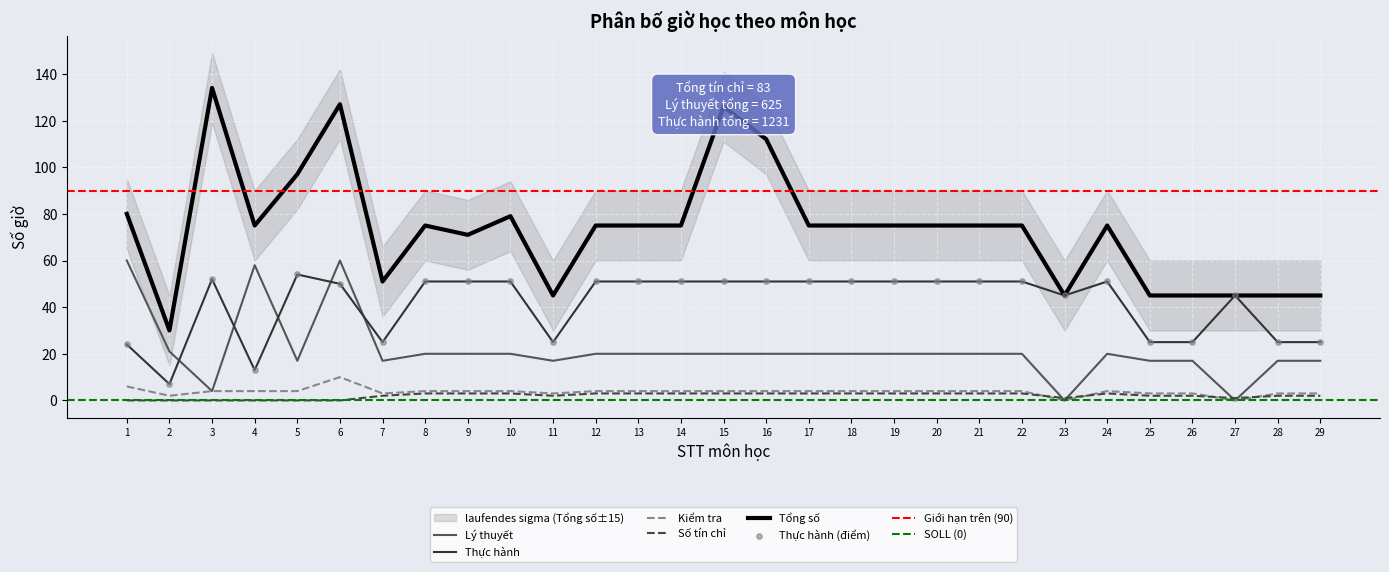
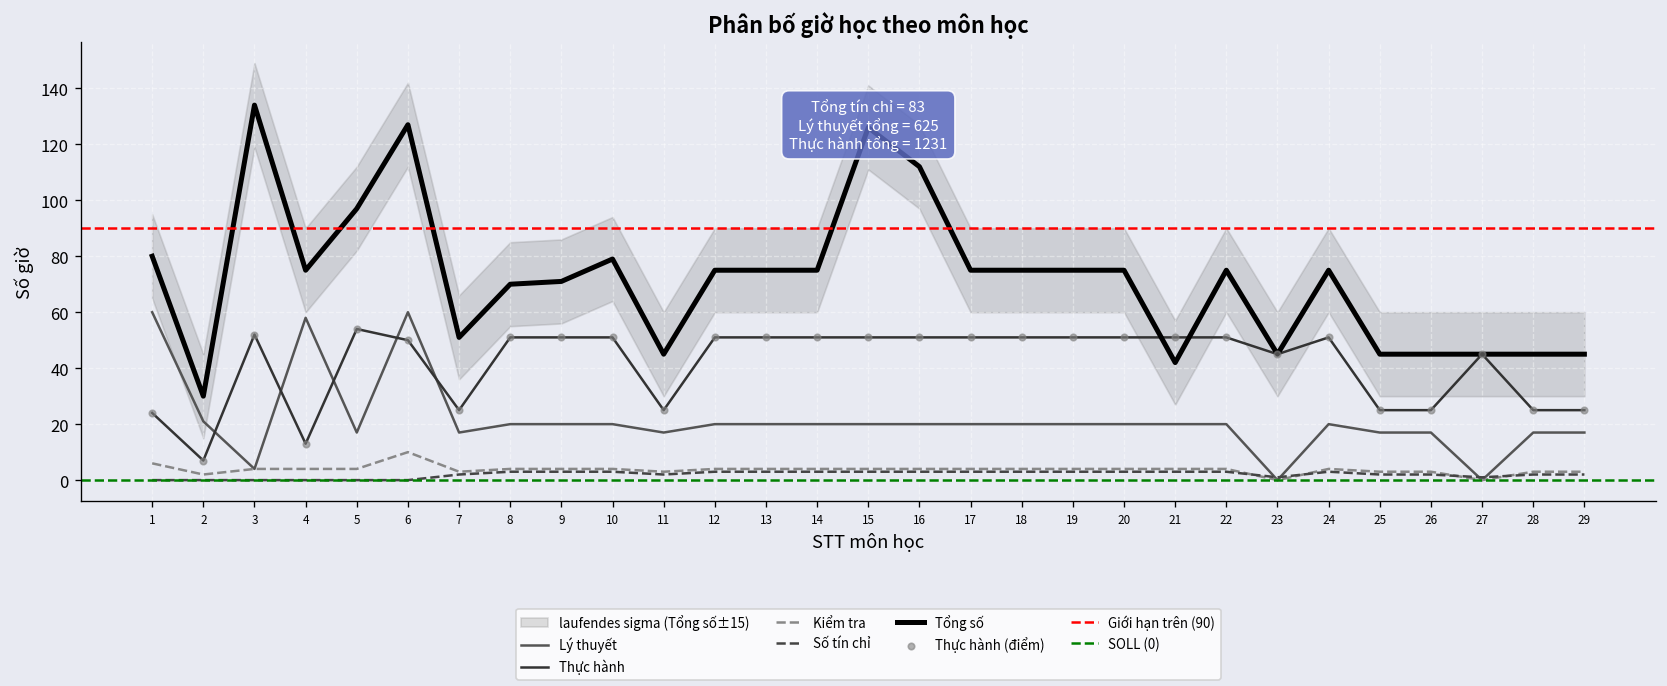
Tổng số, 8: 75 -> 70
Tổng số, 21: 75 -> 42
